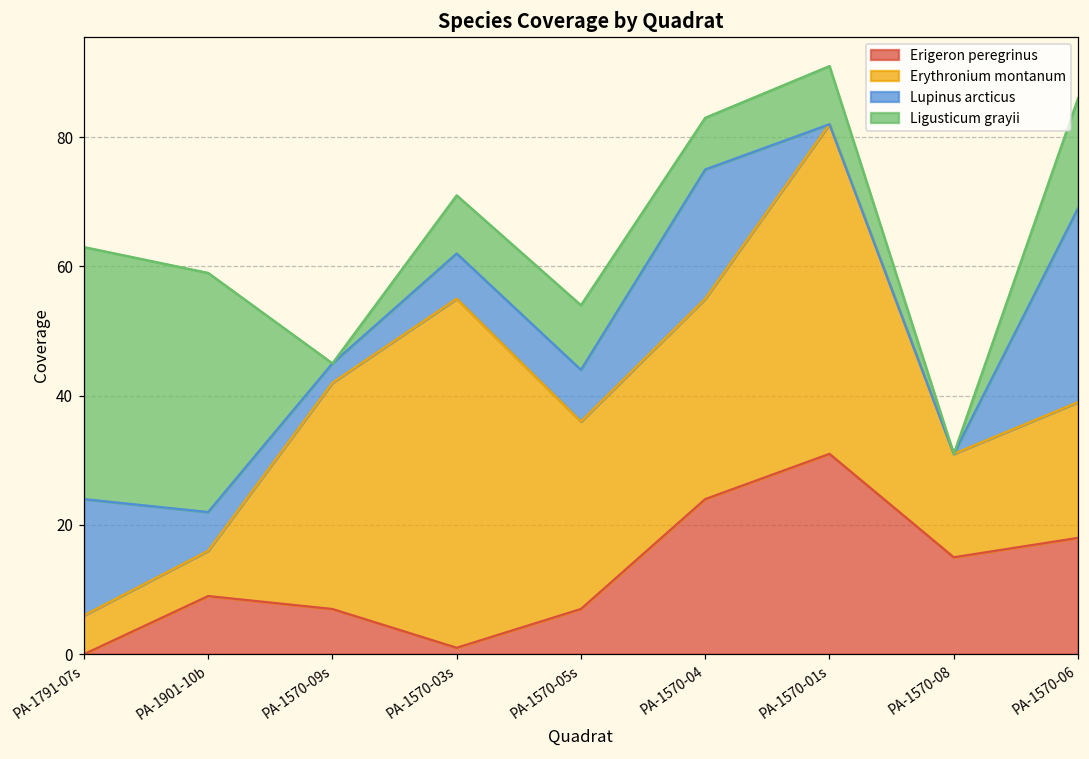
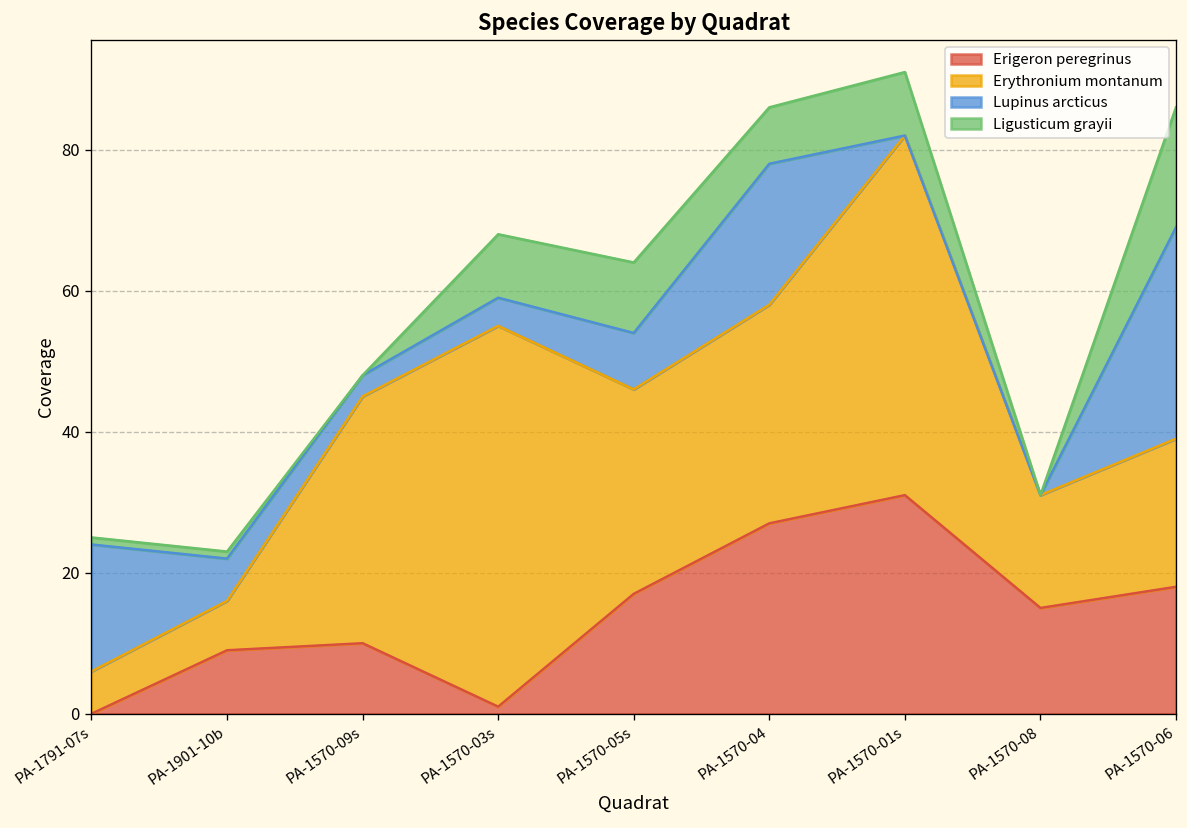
Ligusticum grayii, PA-1791-07s: 39 -> 1
Ligusticum grayii, PA-1901-10b: 37 -> 1
Erigeron peregrinus, PA-1570-09s: 7 -> 10
Lupinus arcticus, PA-1570-03s: 7 -> 4
Erigeron peregrinus, PA-1570-05s: 7 -> 17
Erigeron peregrinus, PA-1570-04: 24 -> 27
